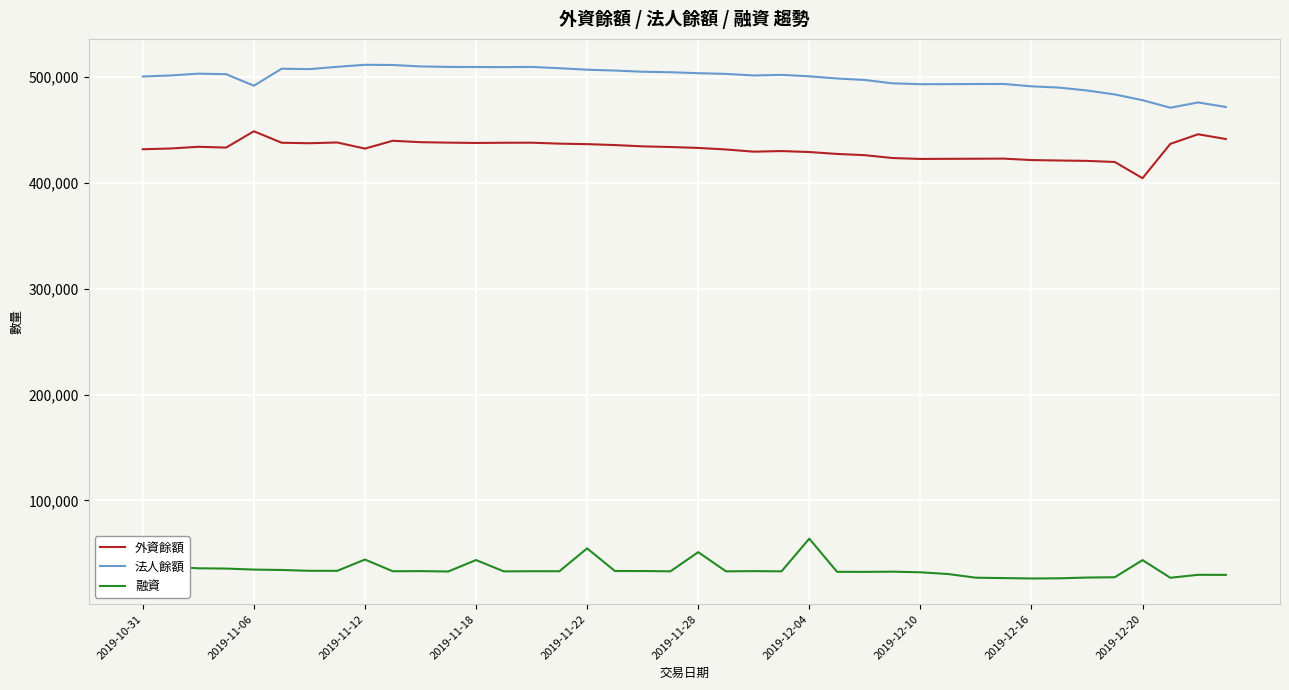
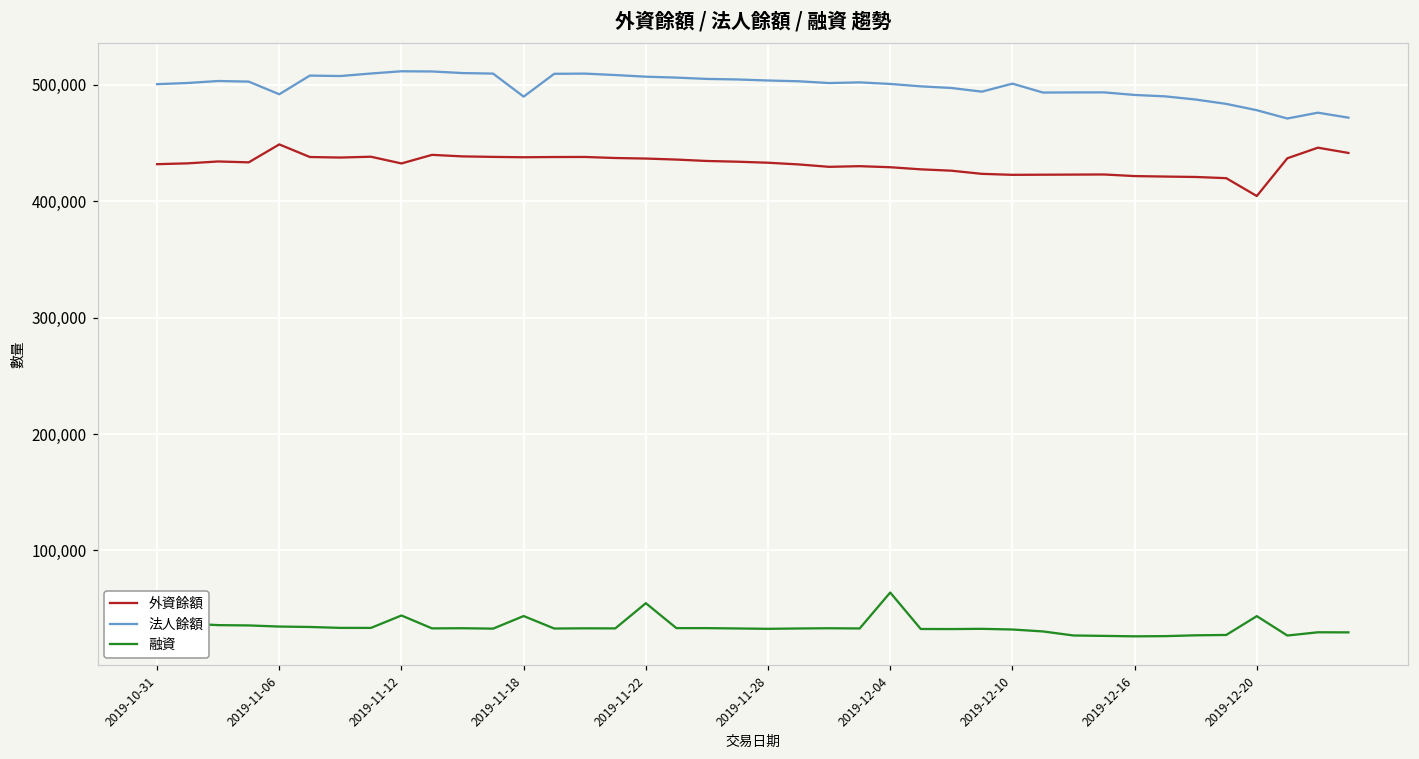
法人餘額, 2019-11-18: 510,000 -> 490,000
融資, 2019-11-28: 51,000 -> 33,000
法人餘額, 2019-12-10: 493,000 -> 501,000
